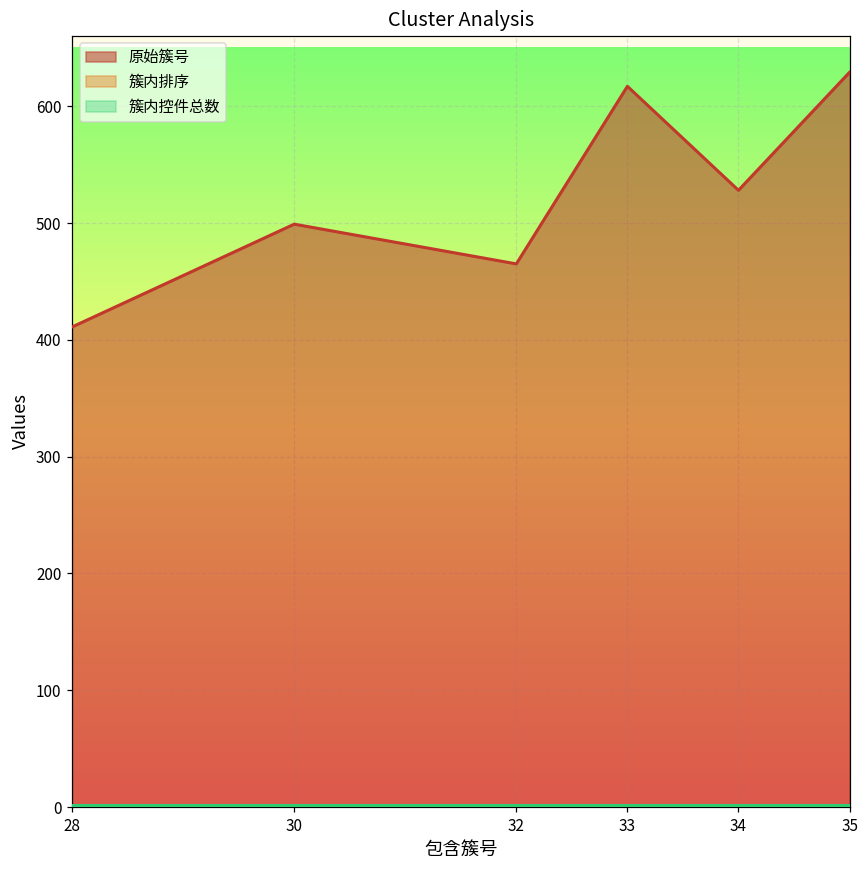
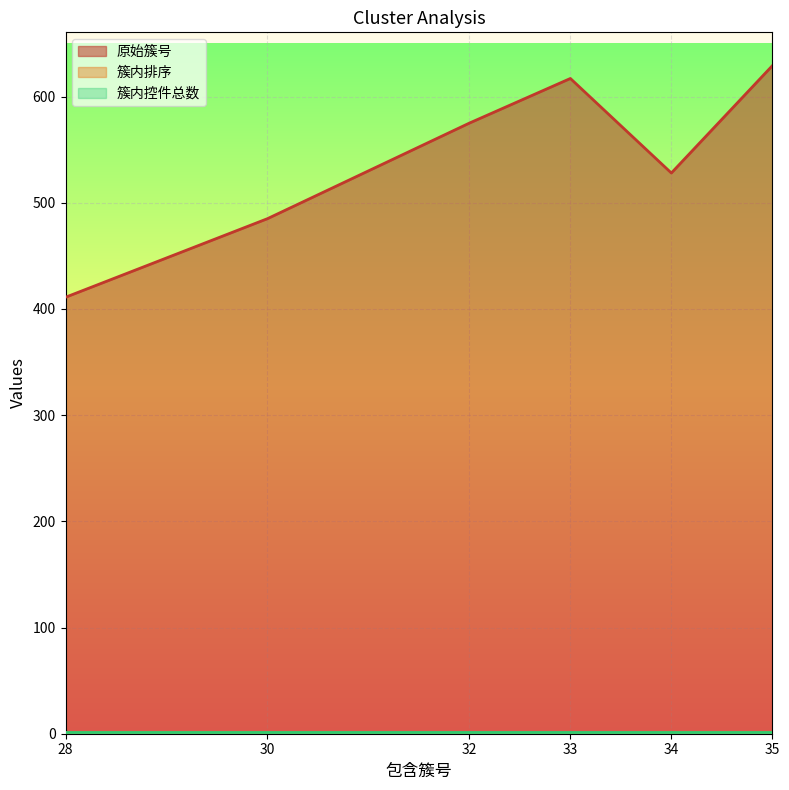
原始簇号, 30: 499 -> 485
原始簇号, 32: 465 -> 575
